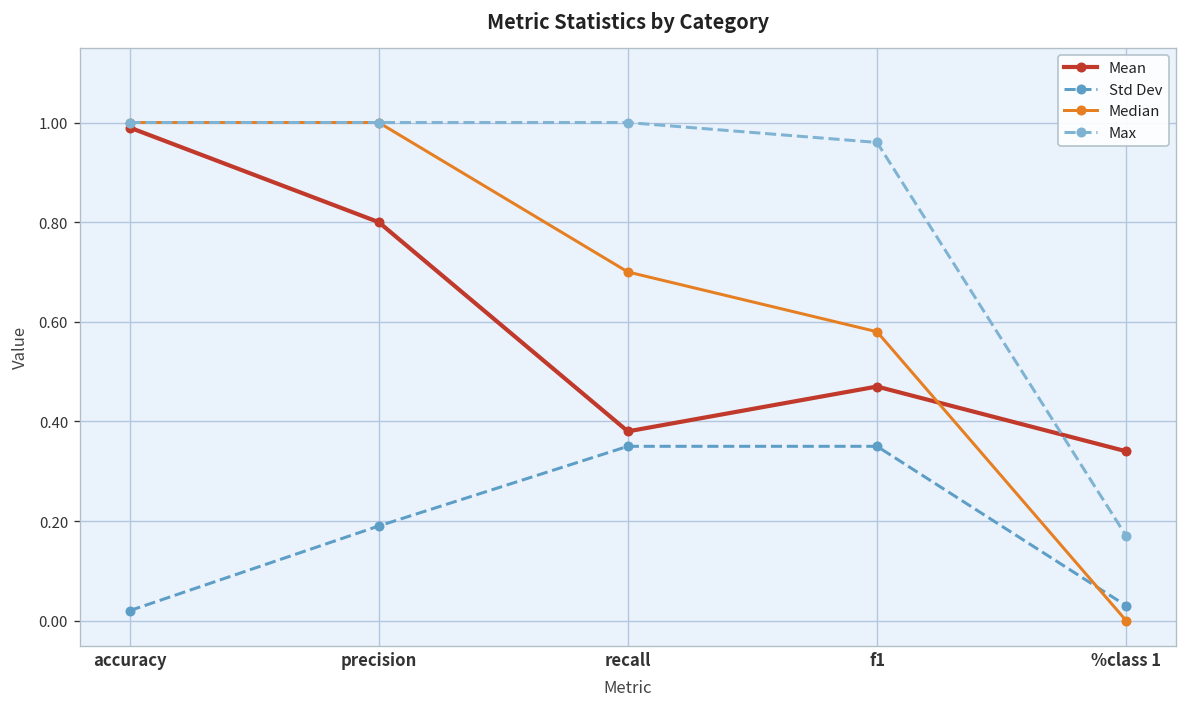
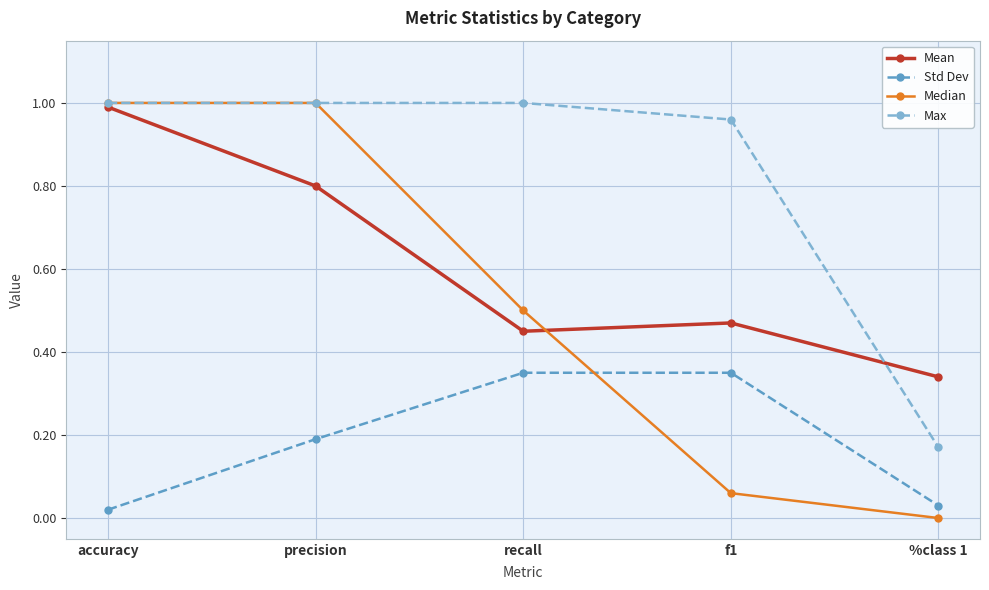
Mean, recall: 0.38 -> 0.45
Median, recall: 0.7 -> 0.5
Median, f1: 0.58 -> 0.06
